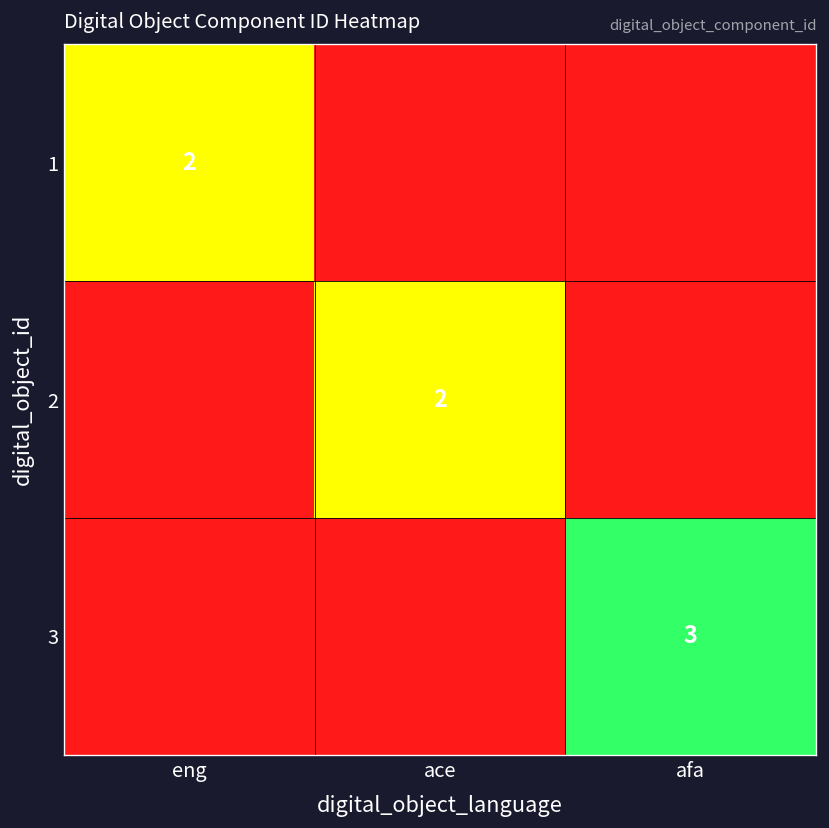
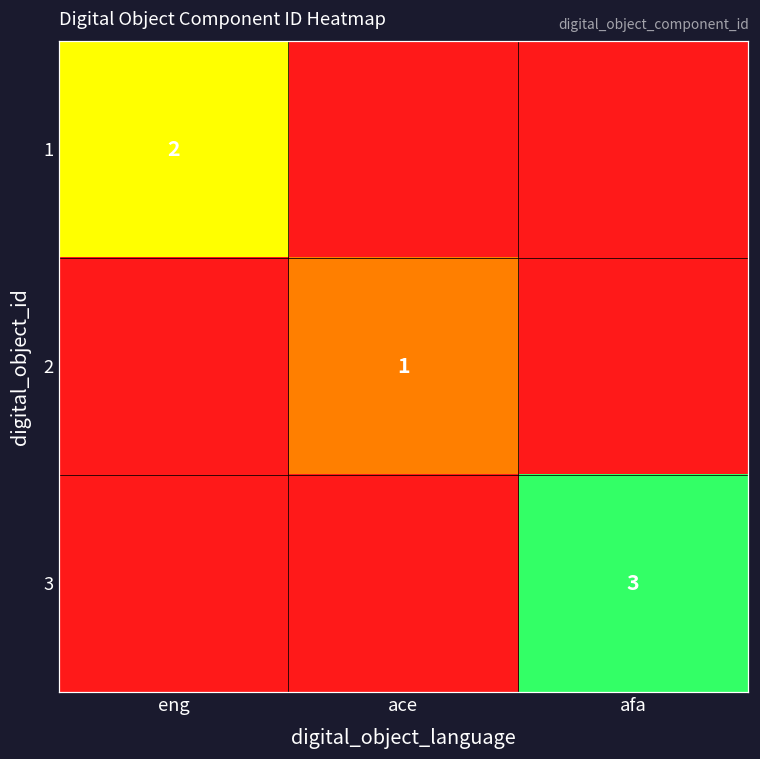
2, ace: 2 -> 1
